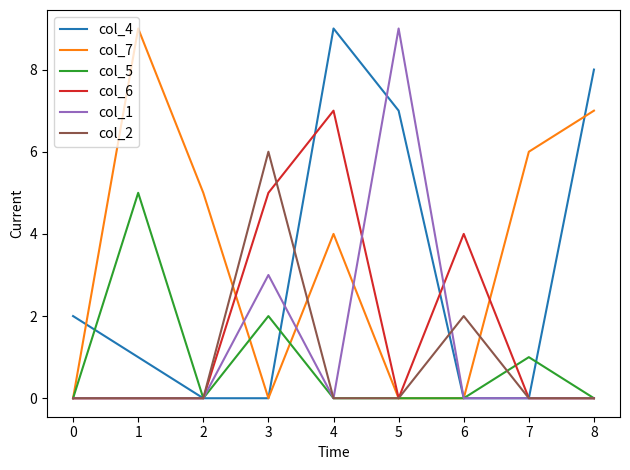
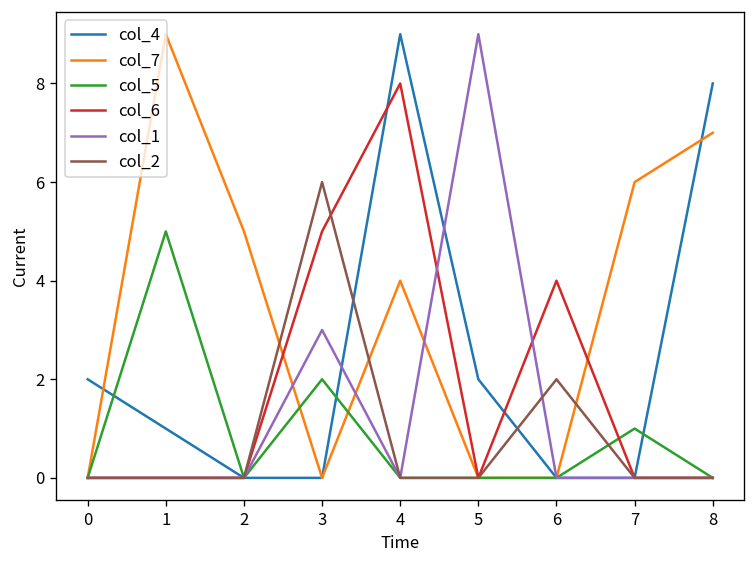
col_6, 4: 7 -> 8
col_4, 5: 7 -> 2
